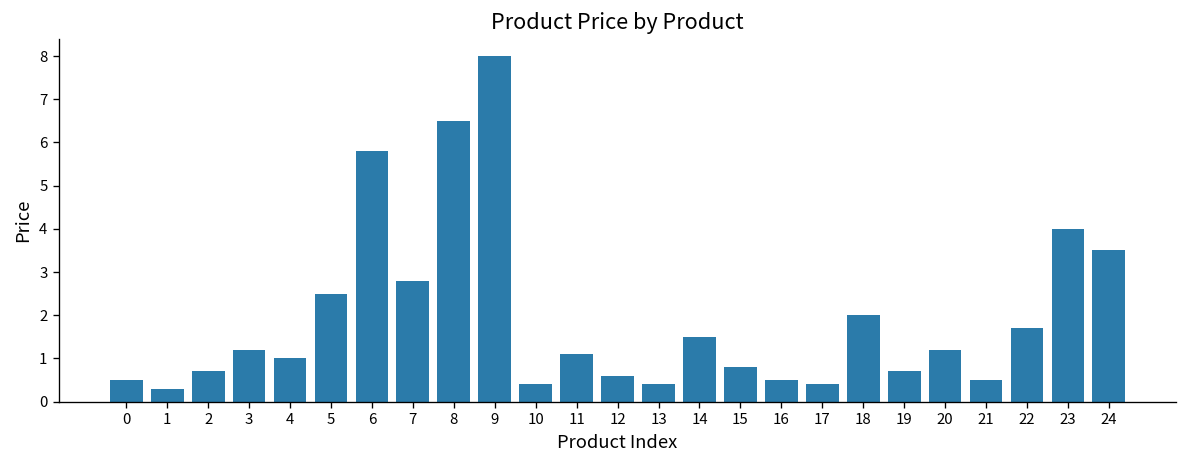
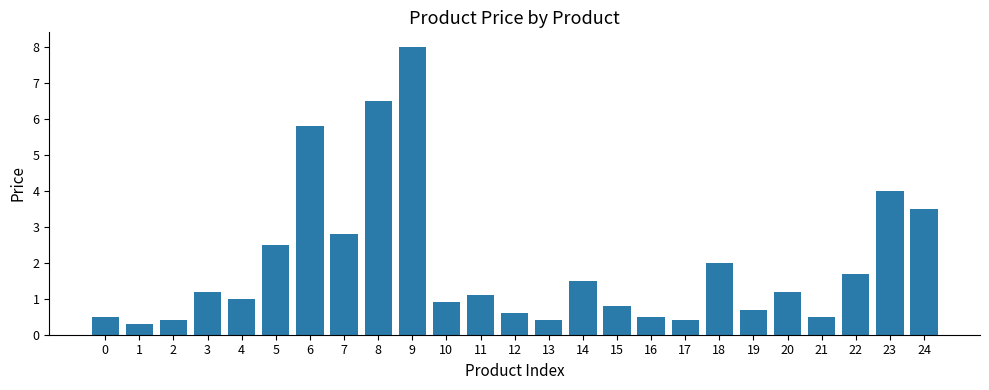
2: 0.7 -> 0.4
10: 0.4 -> 0.9
